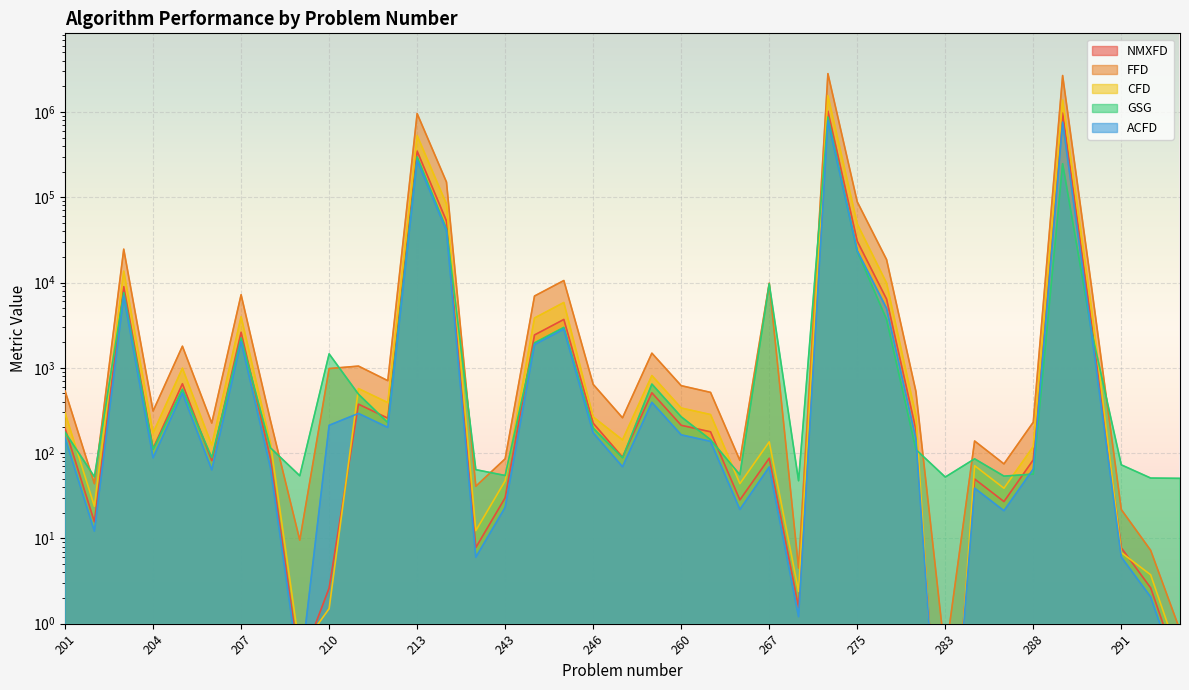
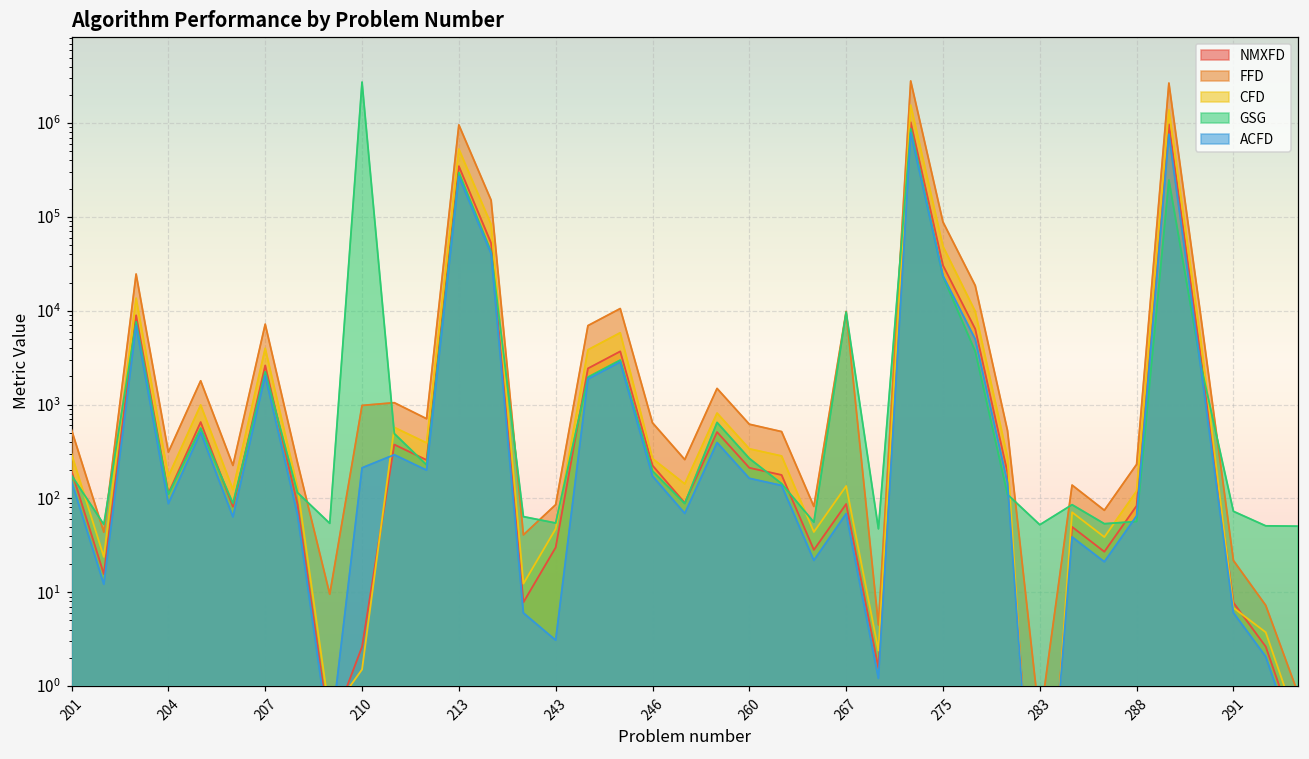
GSG, 210: 1500 -> 2700000
ACFD, 243: 23 -> 3.1
